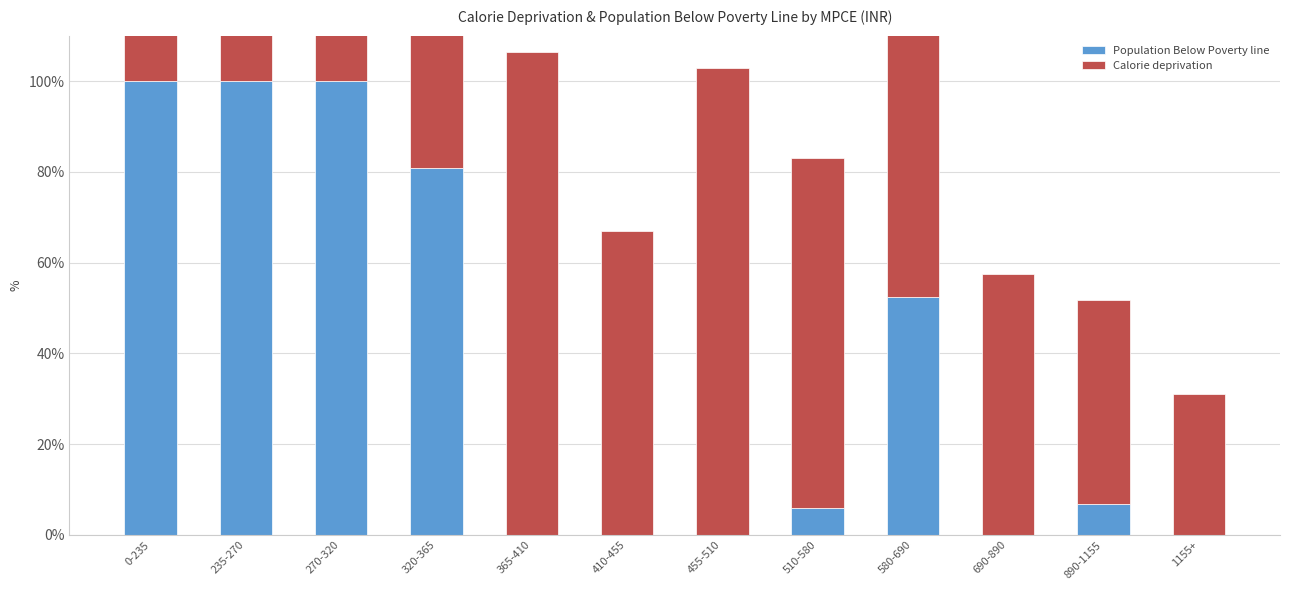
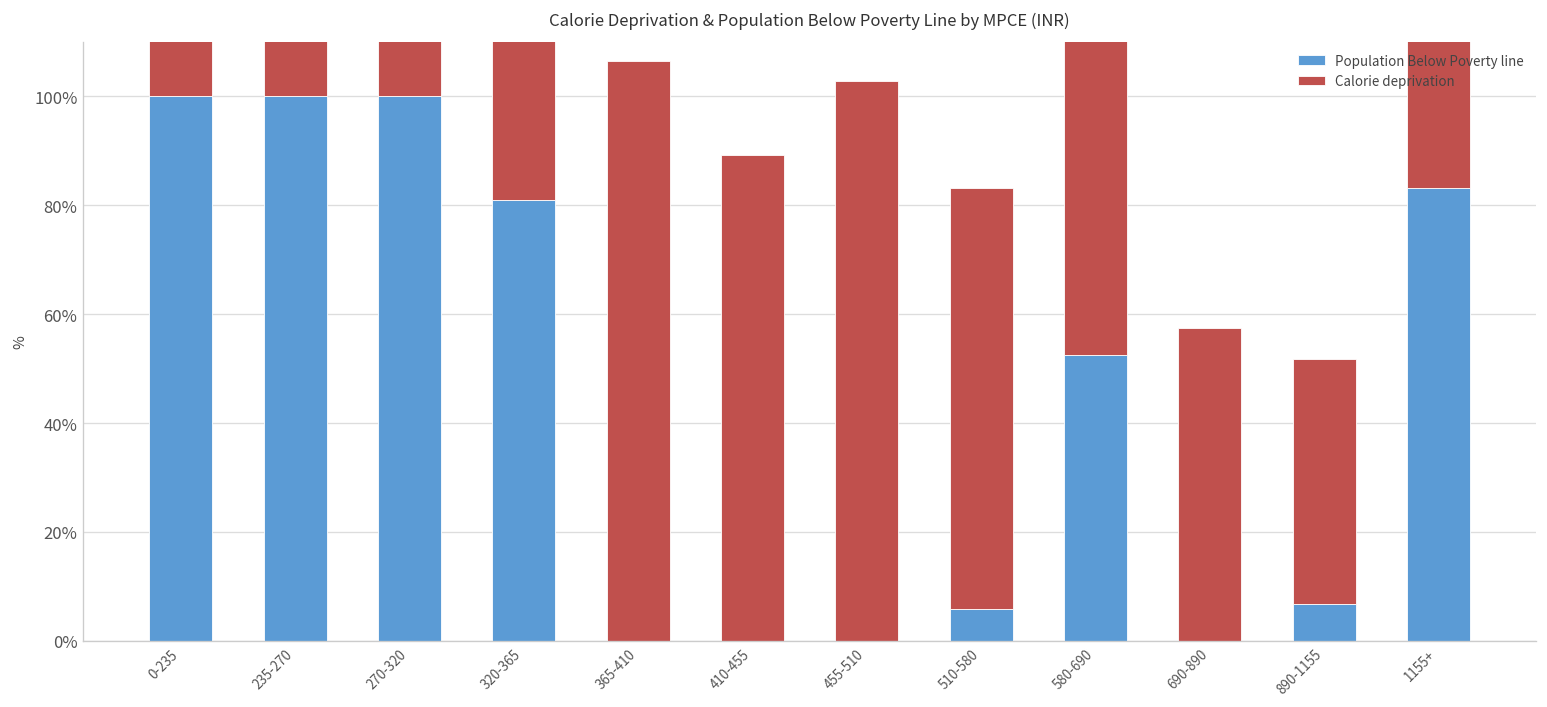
Calorie deprivation, 410-455: 67% -> 89%
Population Below Poverty line, 1155+: 0% -> 83%
